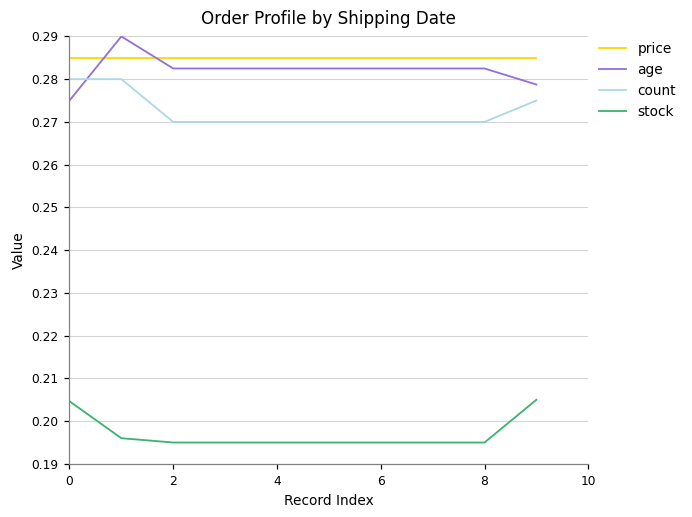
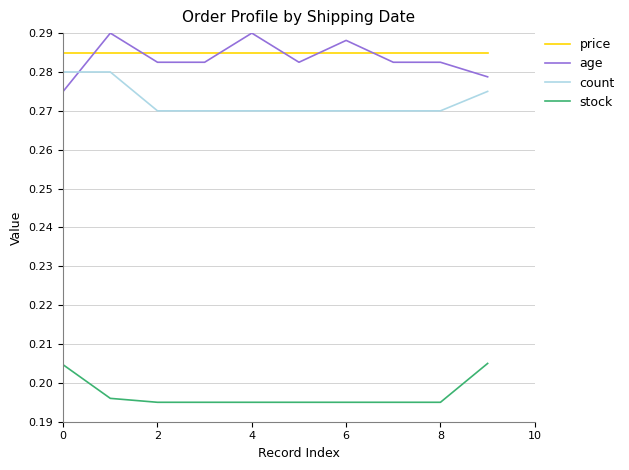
age, 4: 0.283 -> 0.290
age, 6: 0.283 -> 0.288
